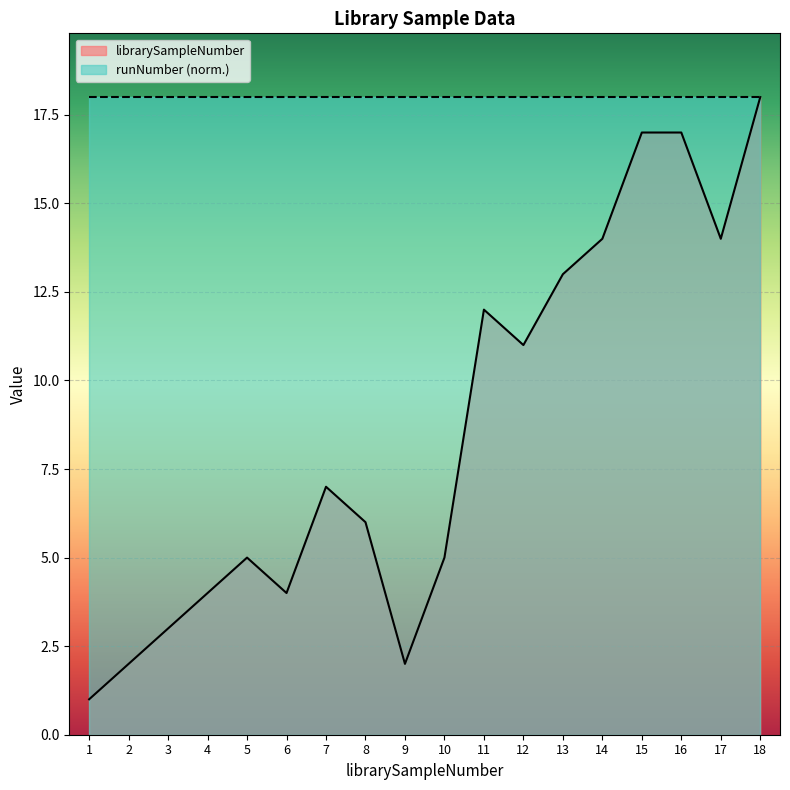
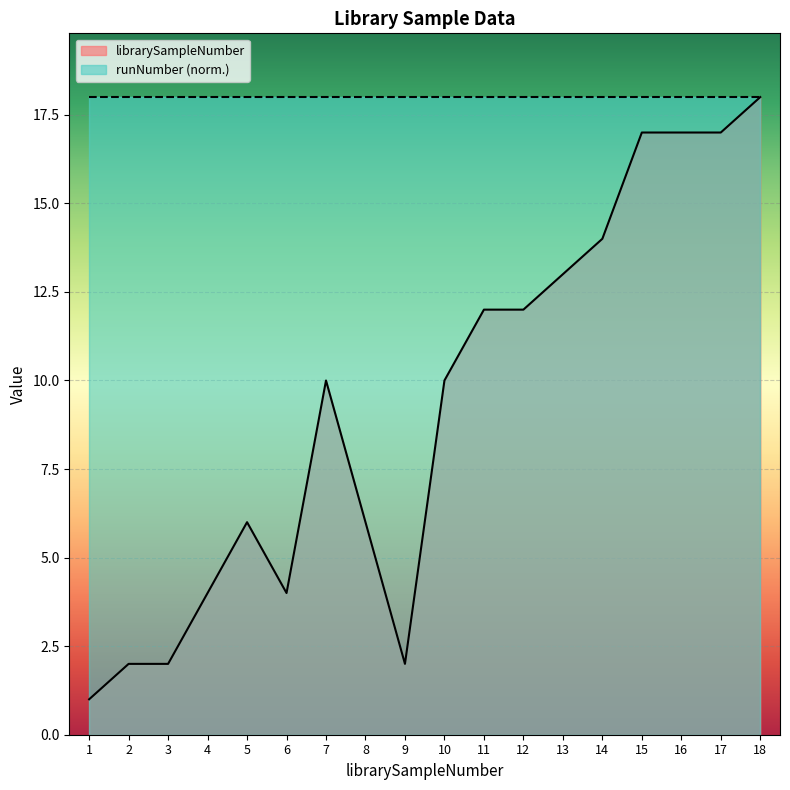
librarySampleNumber, 3: 3 -> 2
librarySampleNumber, 5: 5 -> 6
librarySampleNumber, 7: 7 -> 10
librarySampleNumber, 10: 5 -> 10
librarySampleNumber, 12: 11 -> 12
librarySampleNumber, 17: 14 -> 17
